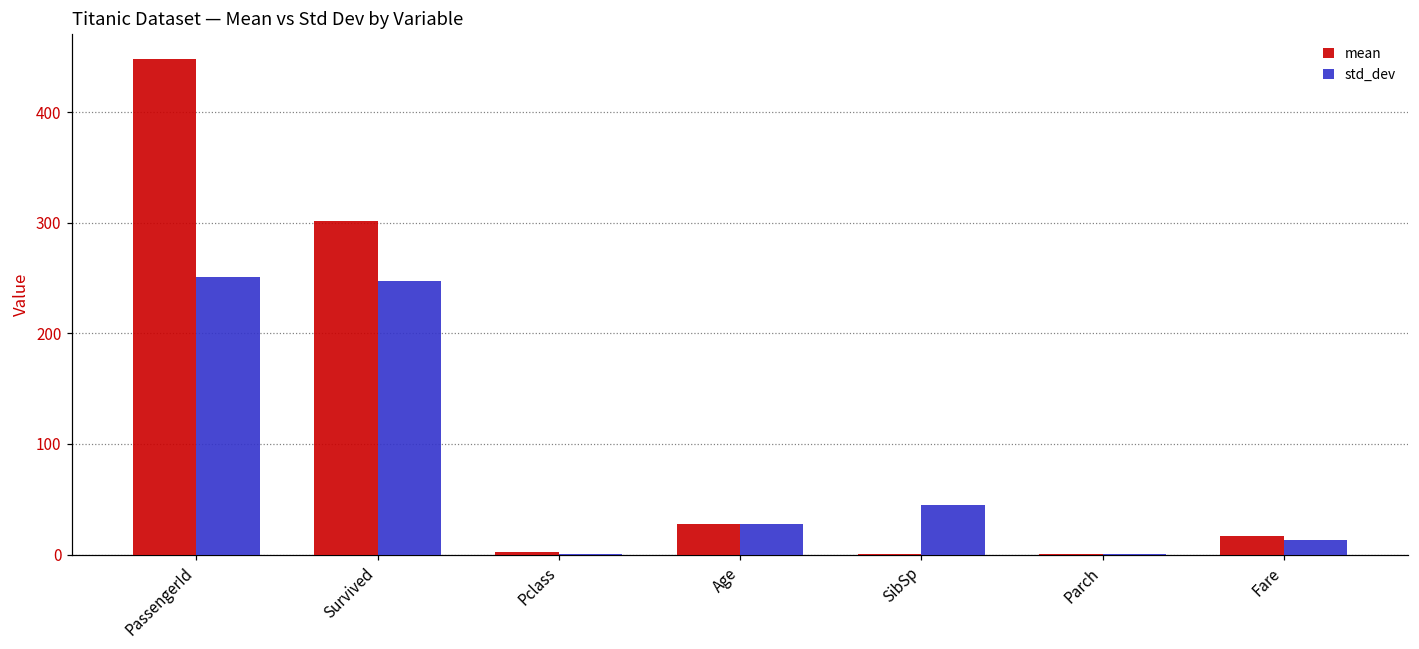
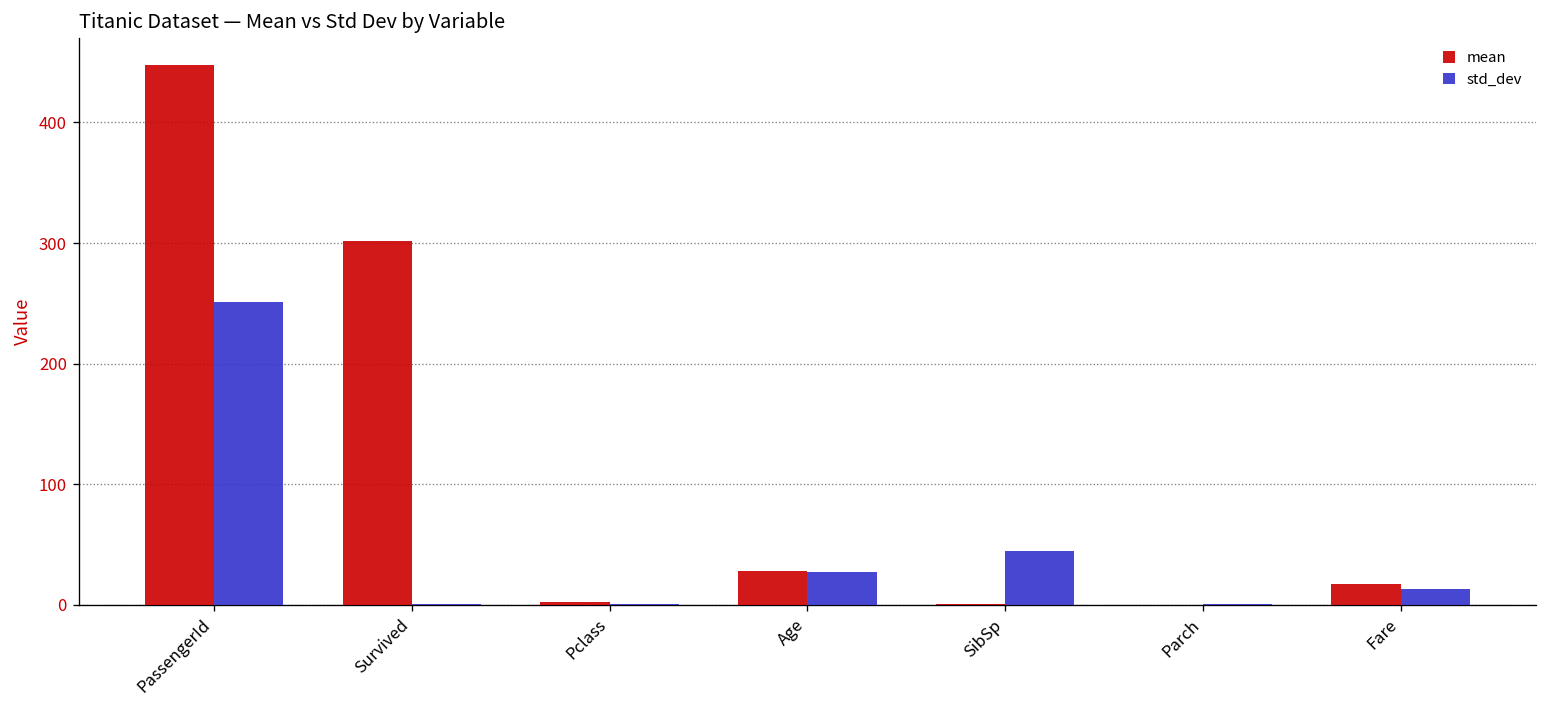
std_dev, Survived: 247 -> 0
